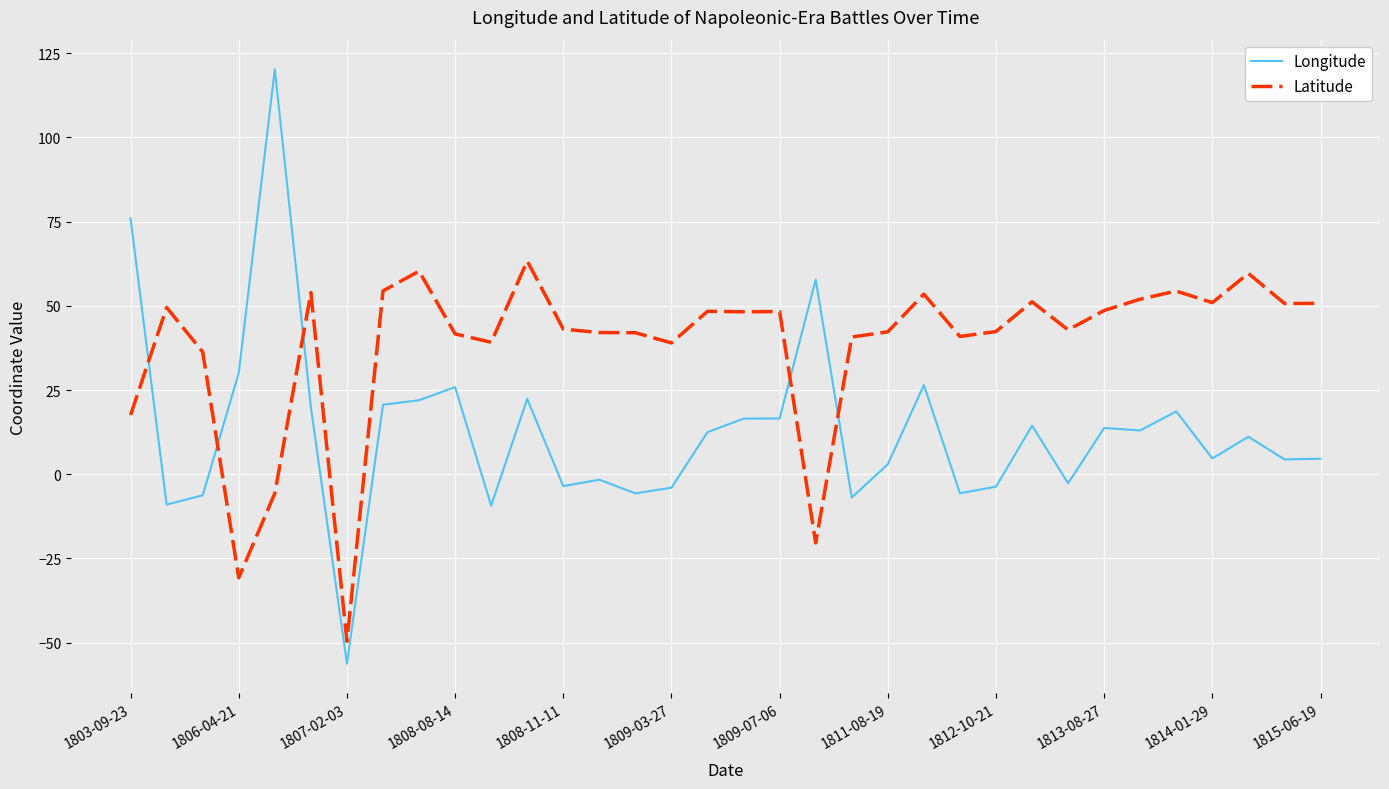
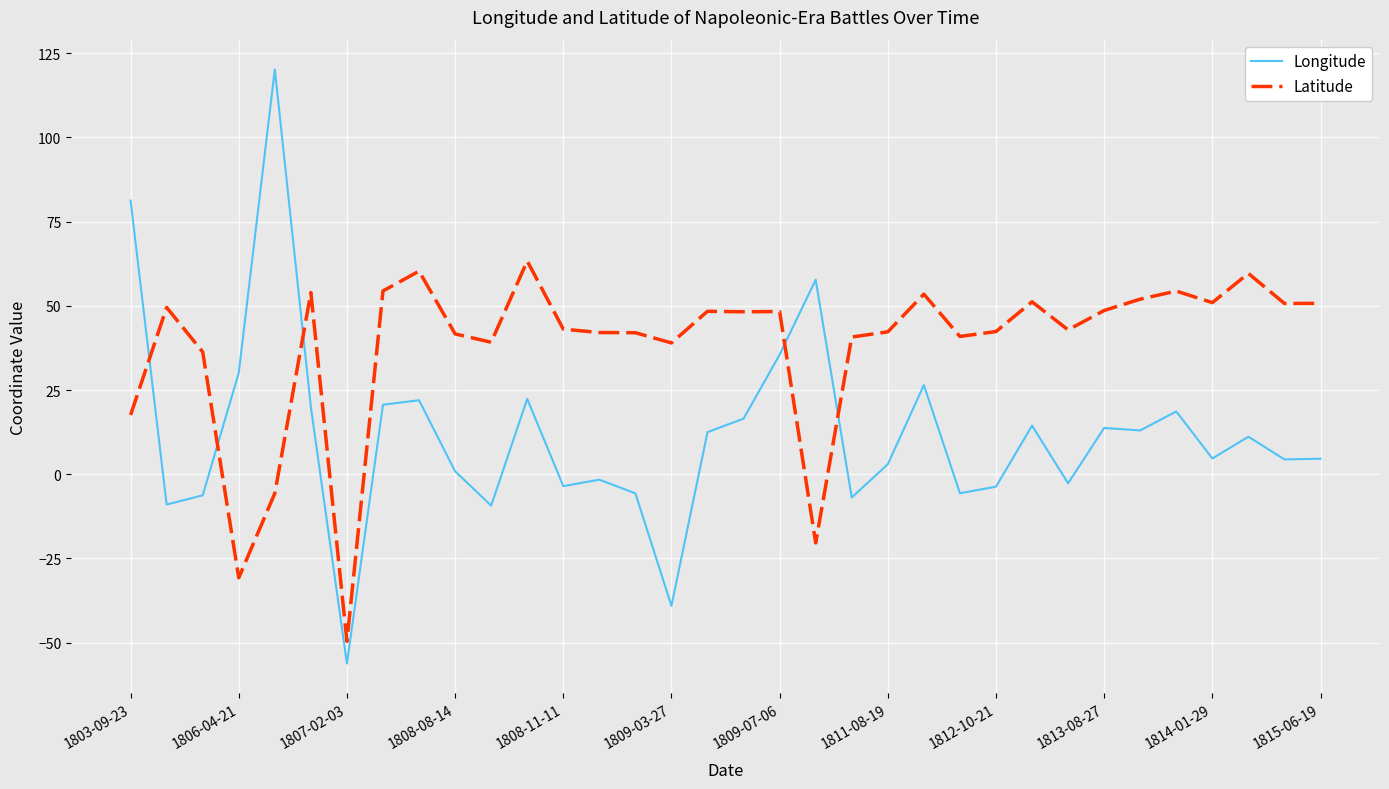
Longitude, 1803-09-23: 76 -> 81
Longitude, 1808-08-14: 26 -> 1
Longitude, 1809-03-27: -4 -> -39
Longitude, 1809-07-06: 17 -> 35
